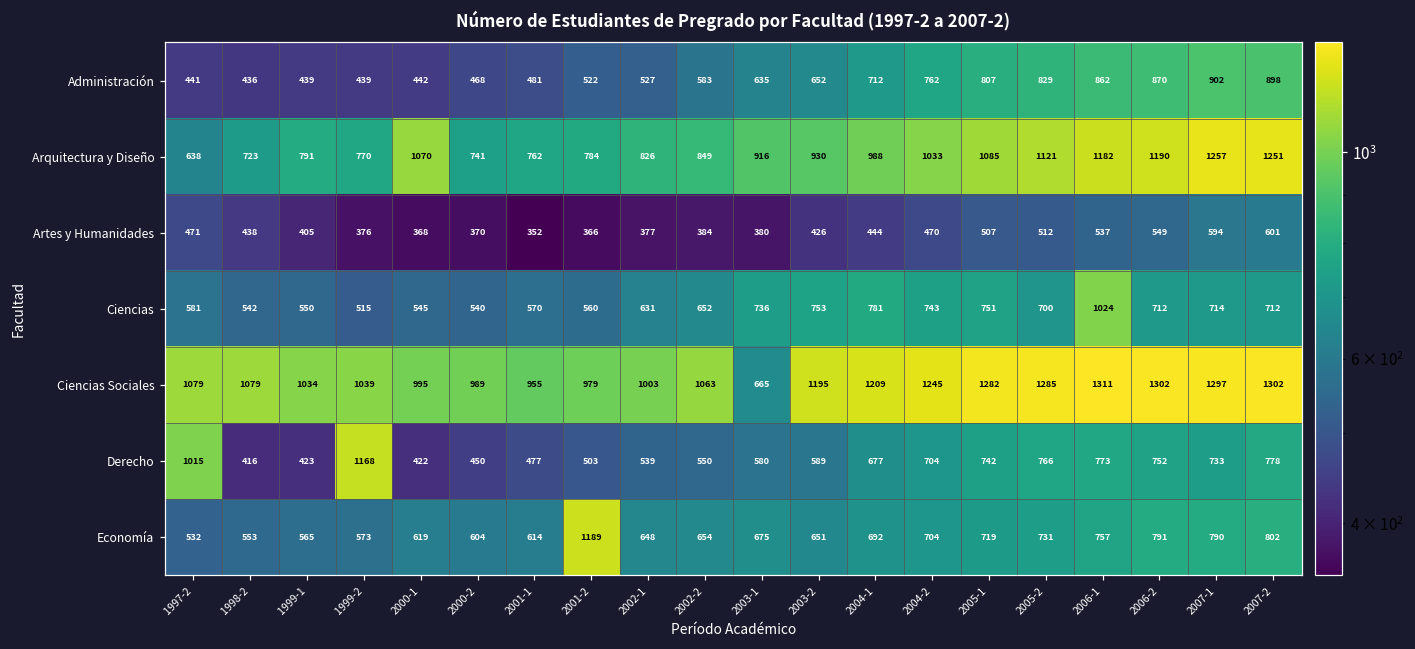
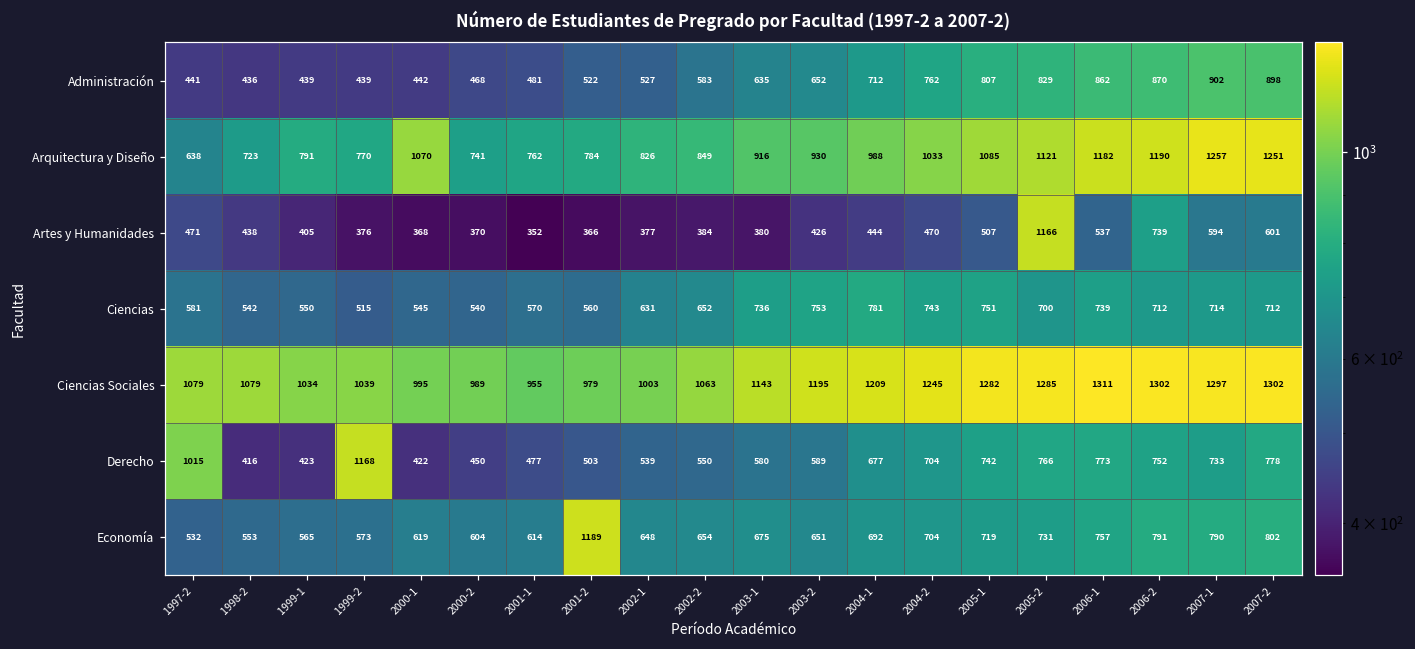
Artes y Humanidades, 2005-2: 512 -> 1166
Artes y Humanidades, 2006-2: 549 -> 739
Ciencias, 2006-1: 1024 -> 739
Ciencias Sociales, 2003-1: 665 -> 1143
